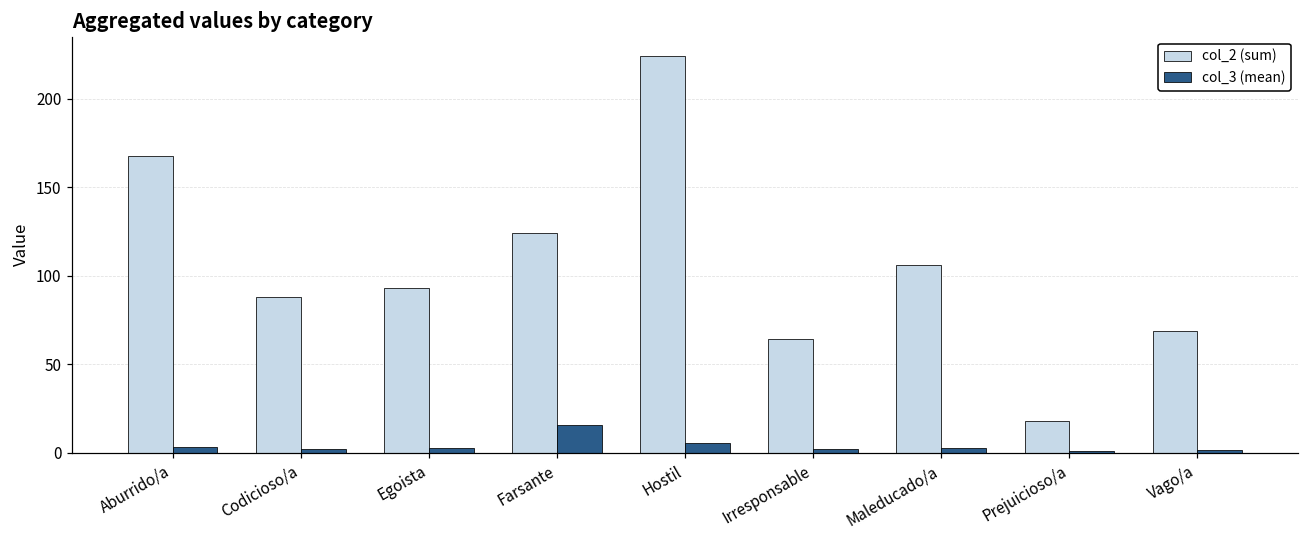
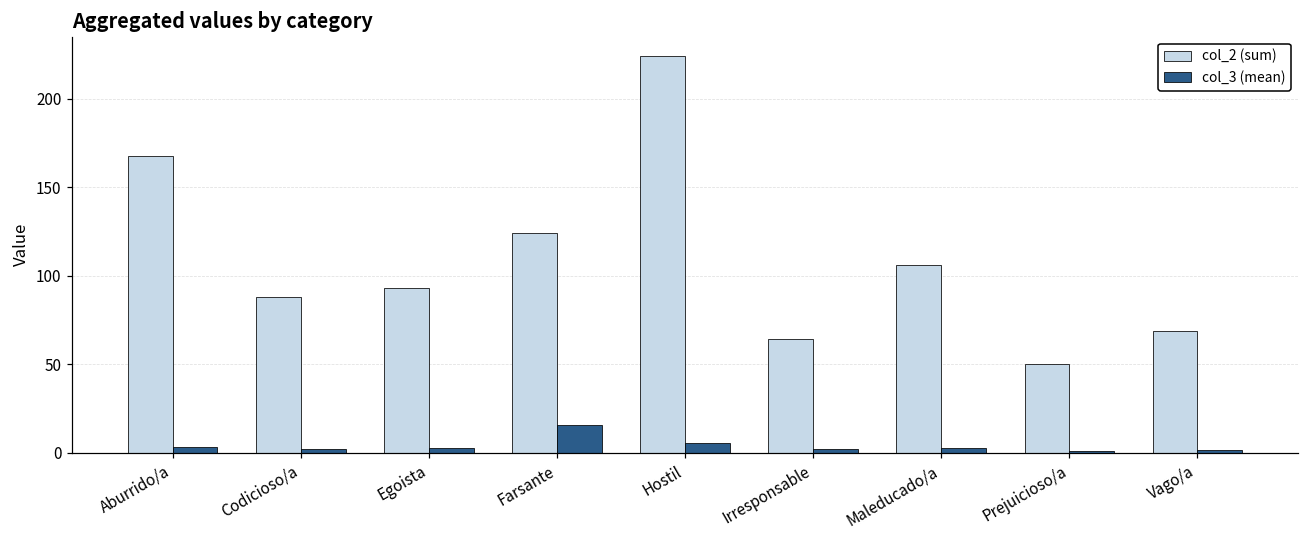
col_2 (sum), Prejuicioso/a: 18 -> 50
